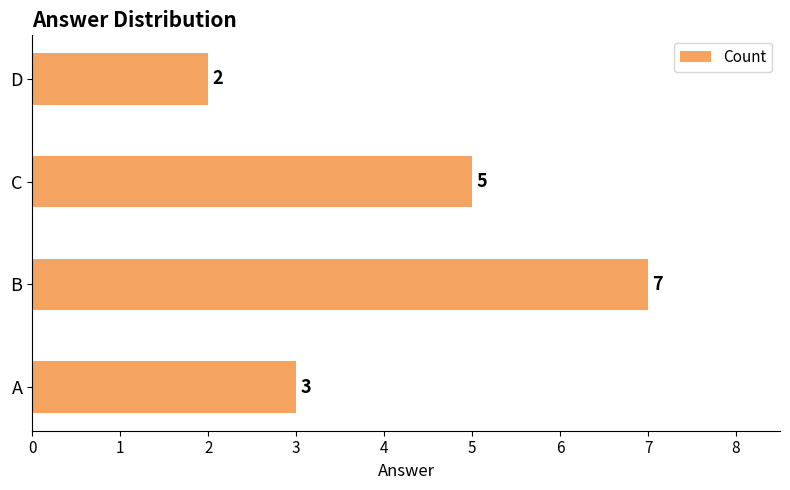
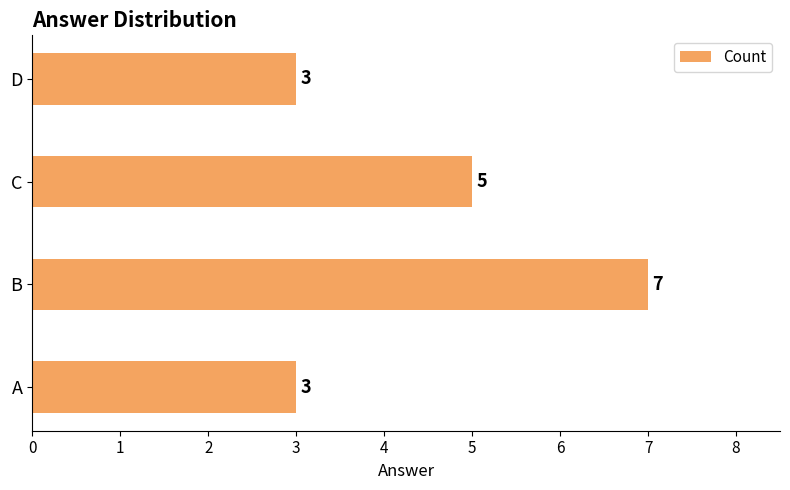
D: 2 -> 3
